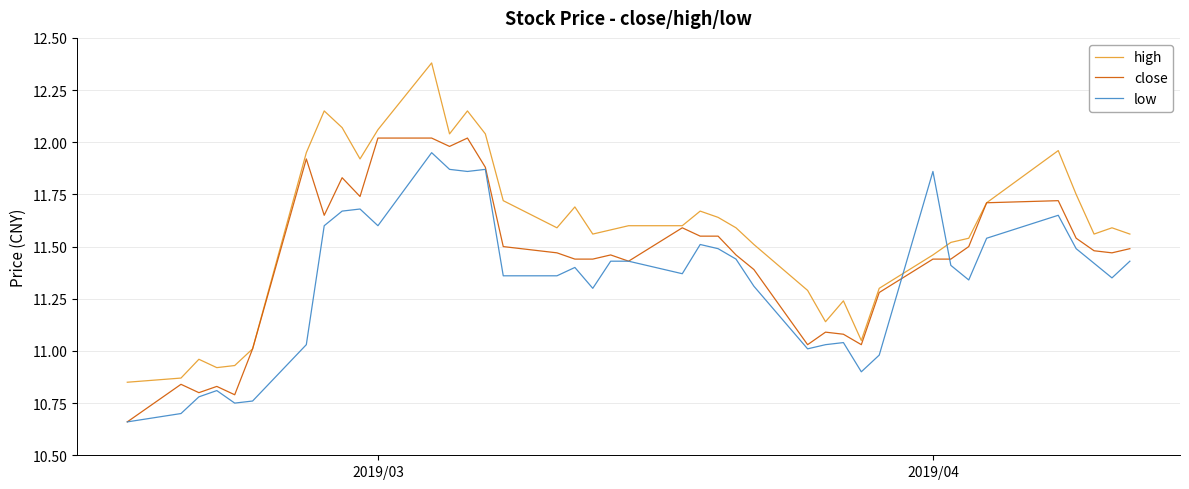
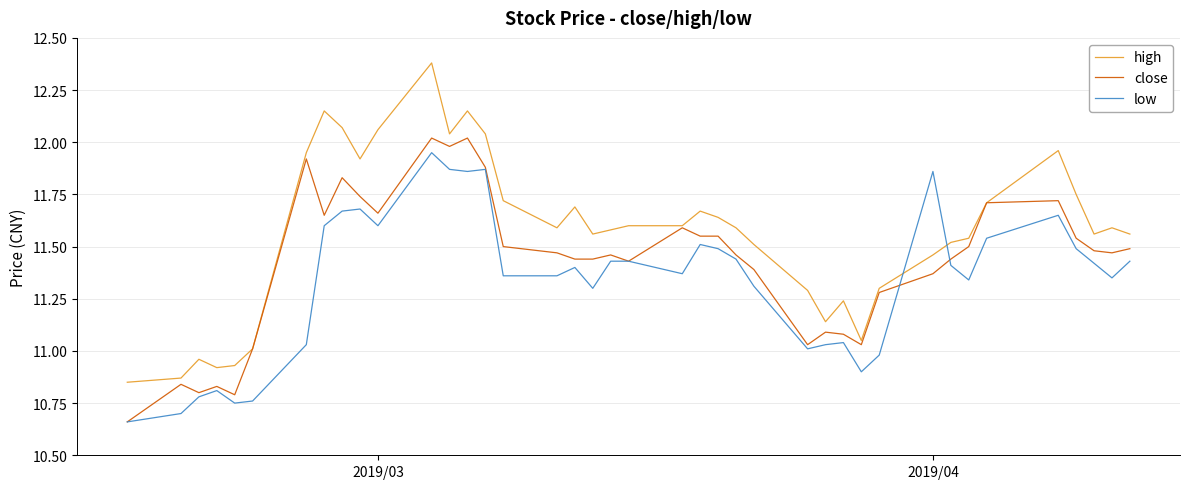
close, 2019/03: 12.02 -> 11.66
close, 2019/04: 11.44 -> 11.37
